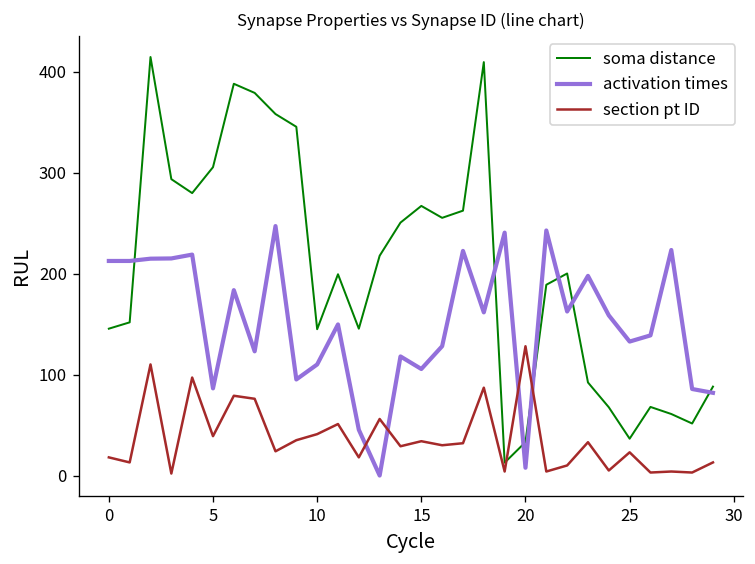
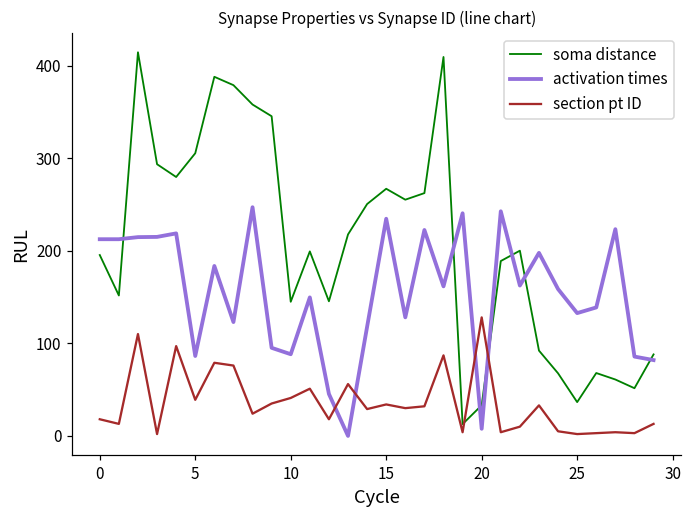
soma distance, 0: 150 -> 200
activation times, 10: 110 -> 90
activation times, 15: 110 -> 230
section pt ID, 25: 20 -> 0
